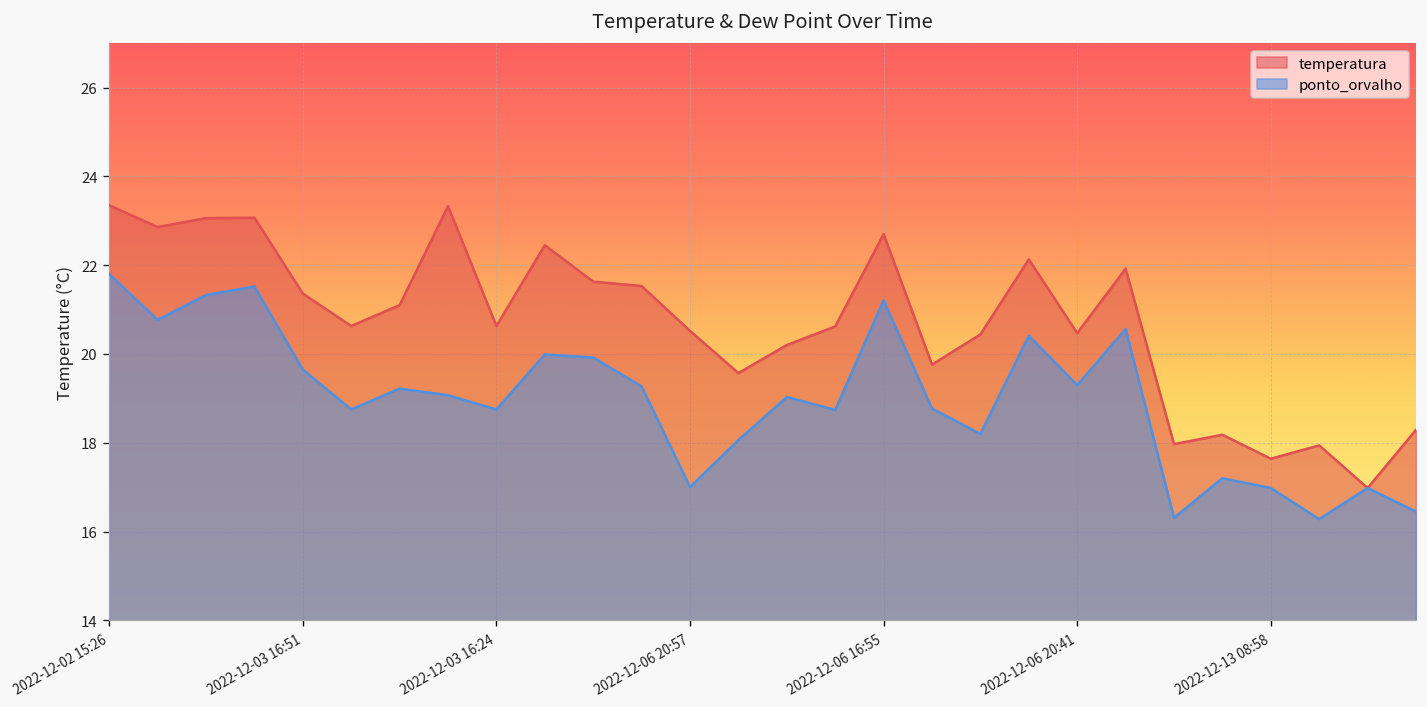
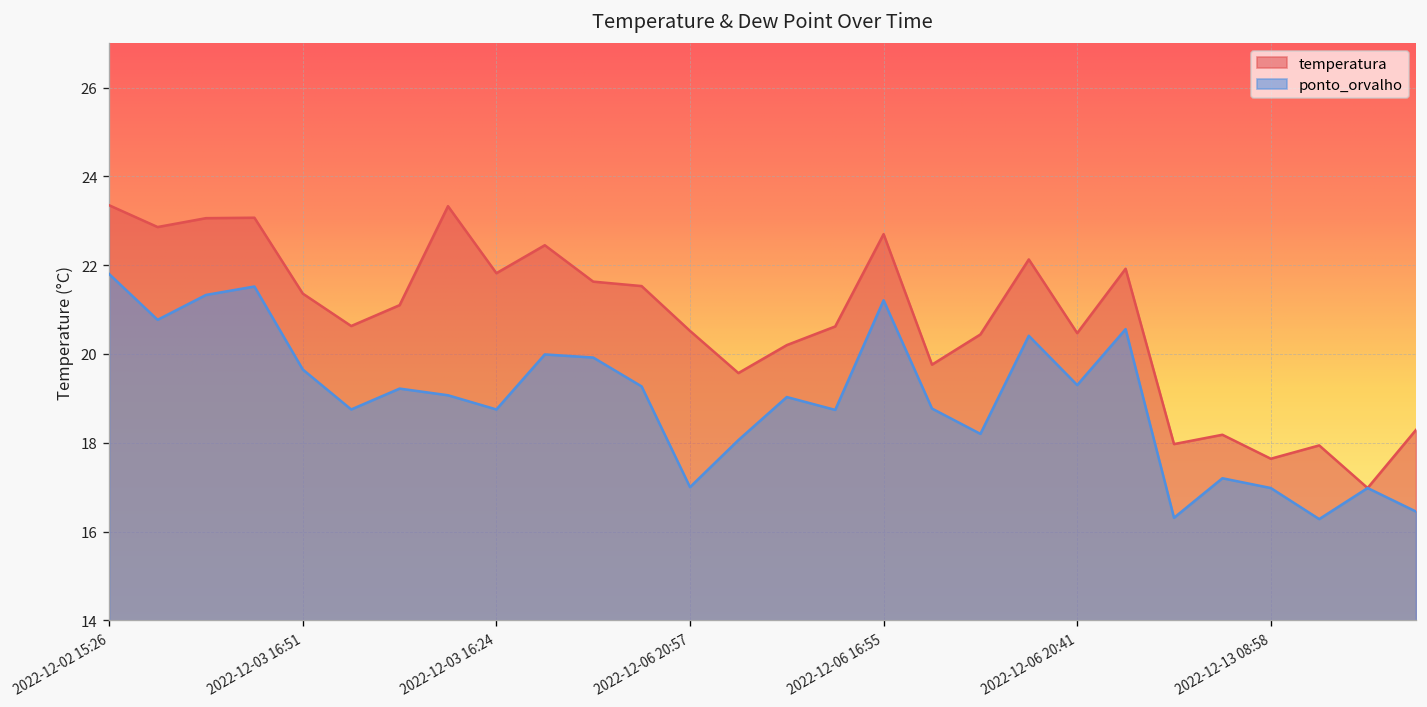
temperatura, 2022-12-03 16:24: 20.6 -> 21.8
